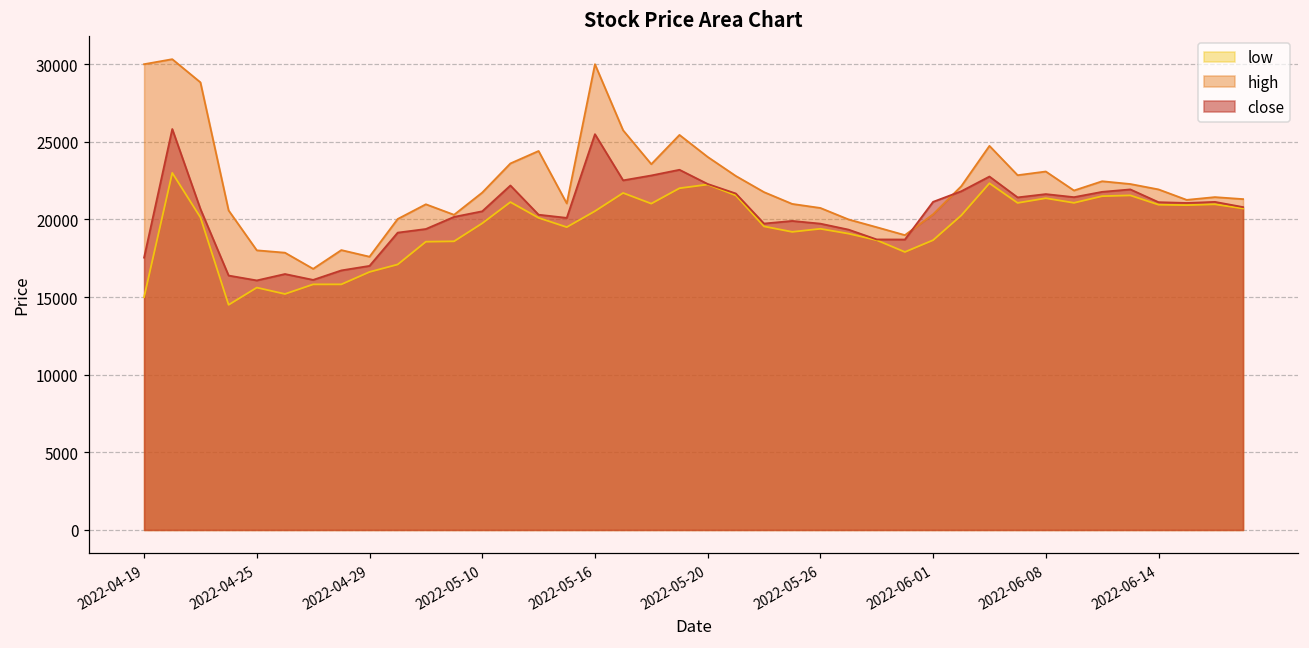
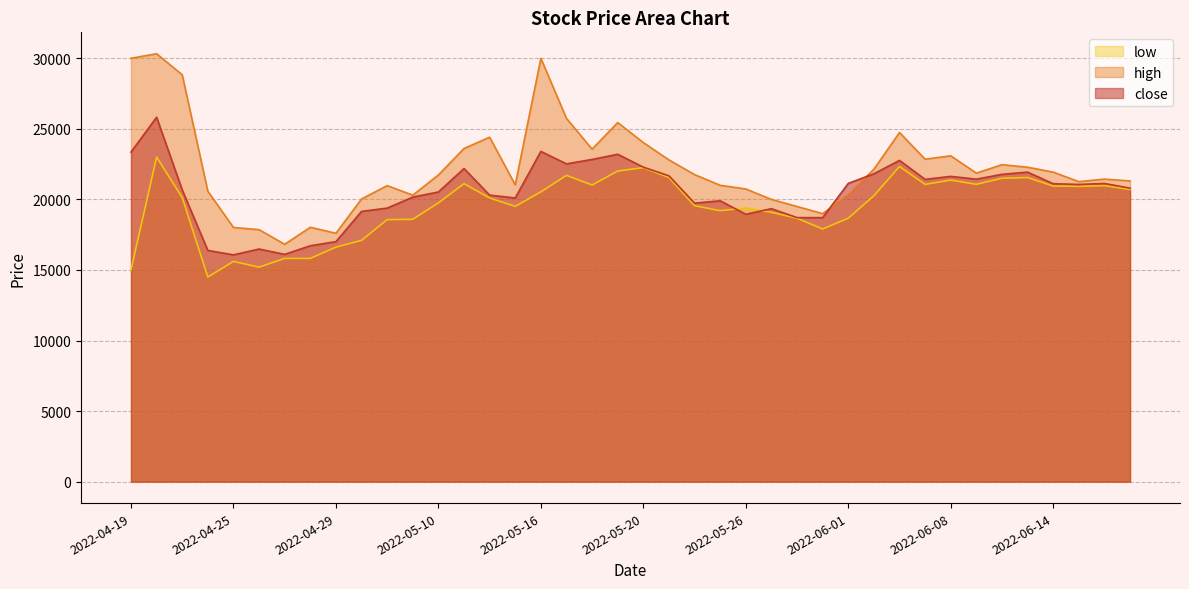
close, 2022-04-19: 17500 -> 23400
close, 2022-05-16: 25500 -> 23400
close, 2022-05-26: 19700 -> 18900
